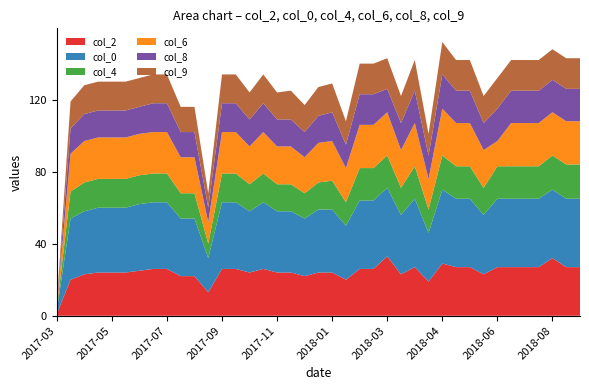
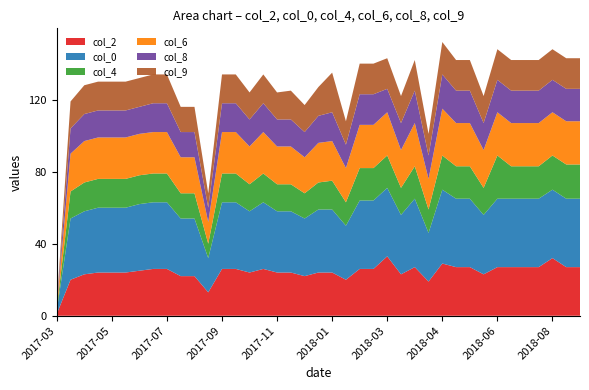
col_9, 2018-01: 16 -> 22
col_4, 2018-06: 18 -> 24
col_6, 2018-06: 14 -> 24
